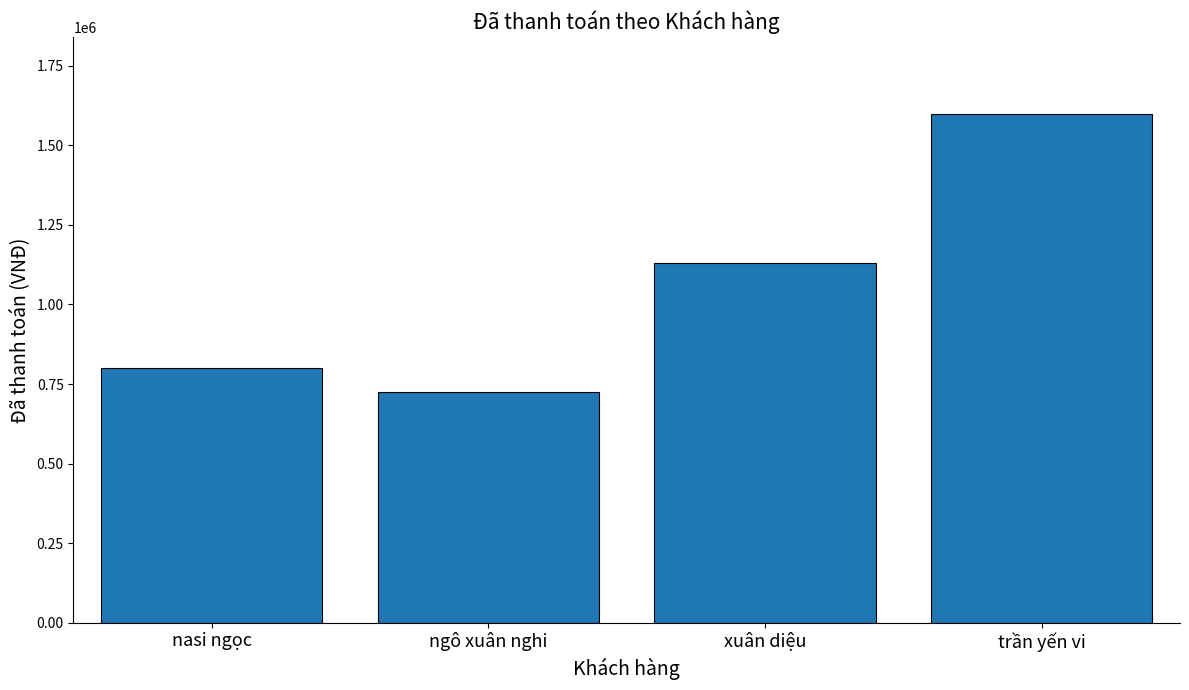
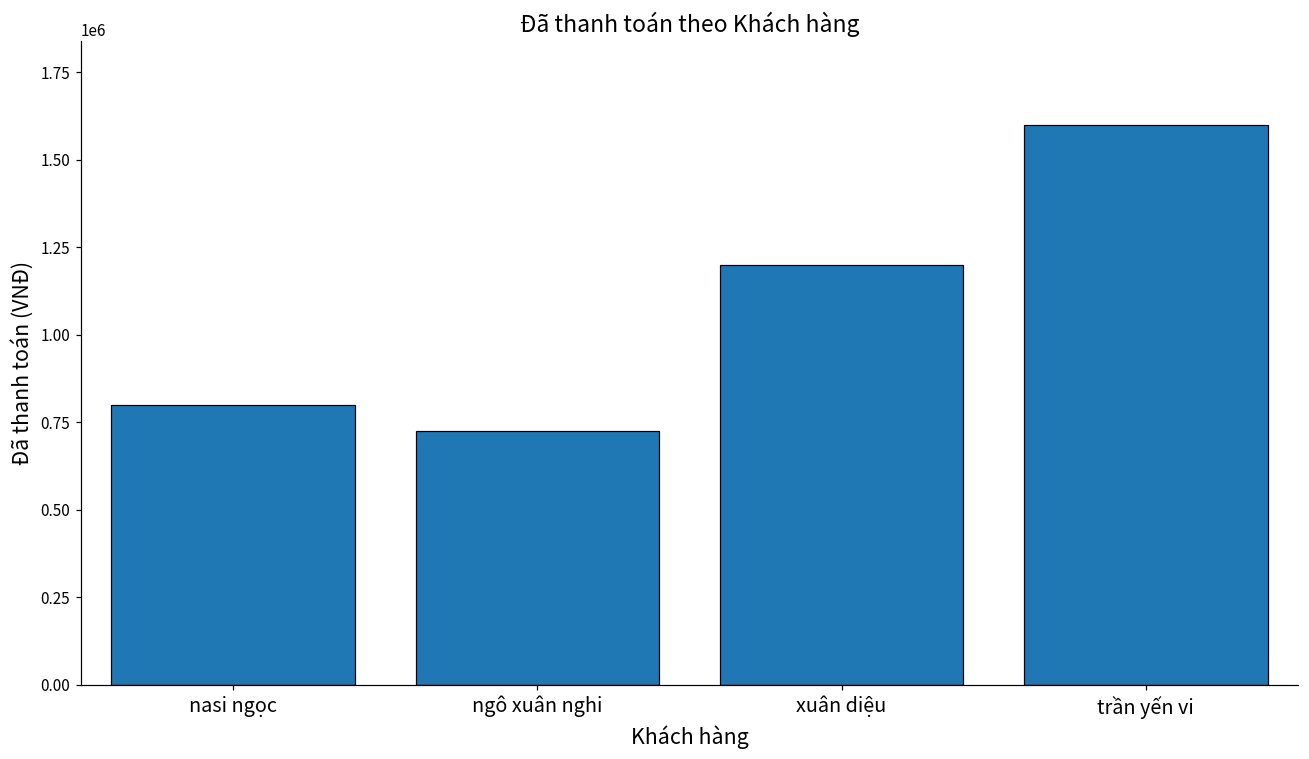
xuân diệu: 1130000 -> 1200000
